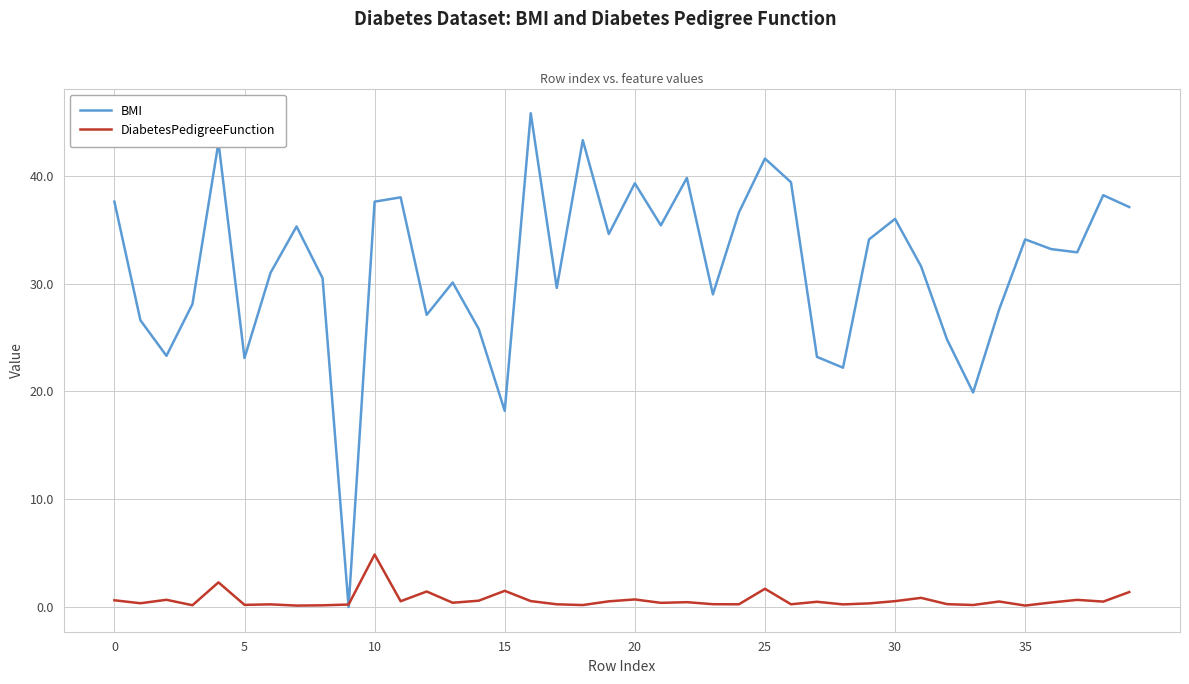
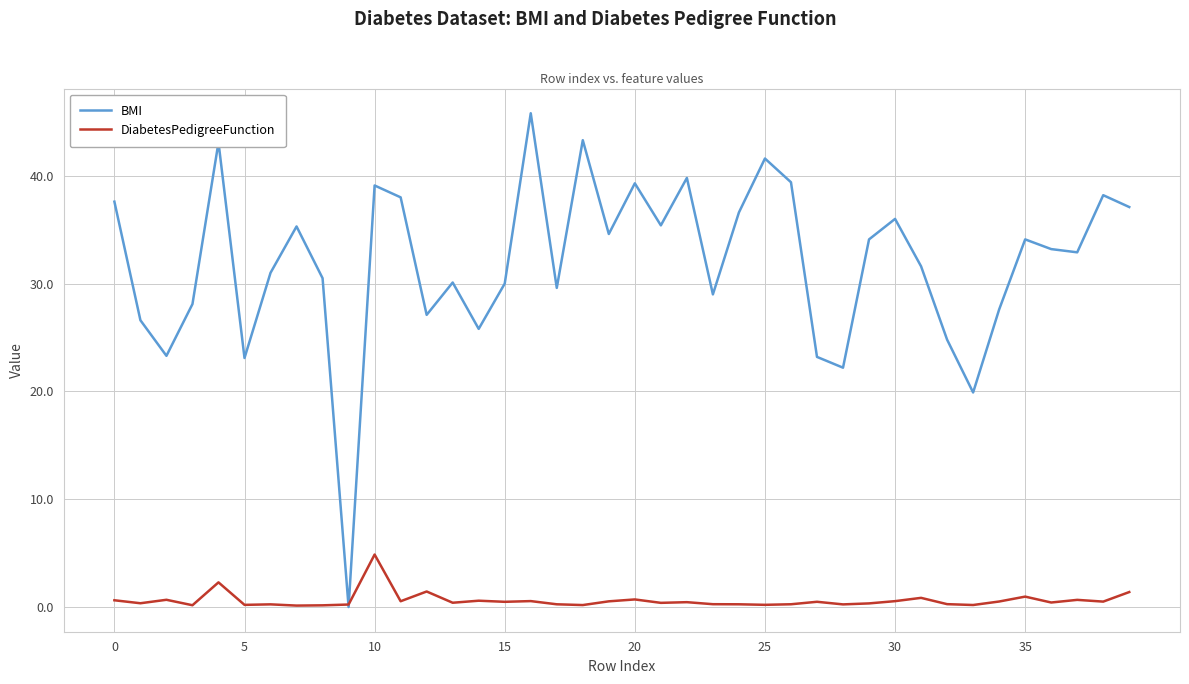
BMI, 10: 37.6 -> 39.1
BMI, 15: 18.2 -> 30.0
DiabetesPedigreeFunction, 15: 1.5 -> 0.5
DiabetesPedigreeFunction, 25: 1.7 -> 0.2
DiabetesPedigreeFunction, 35: 0.1 -> 1.0
